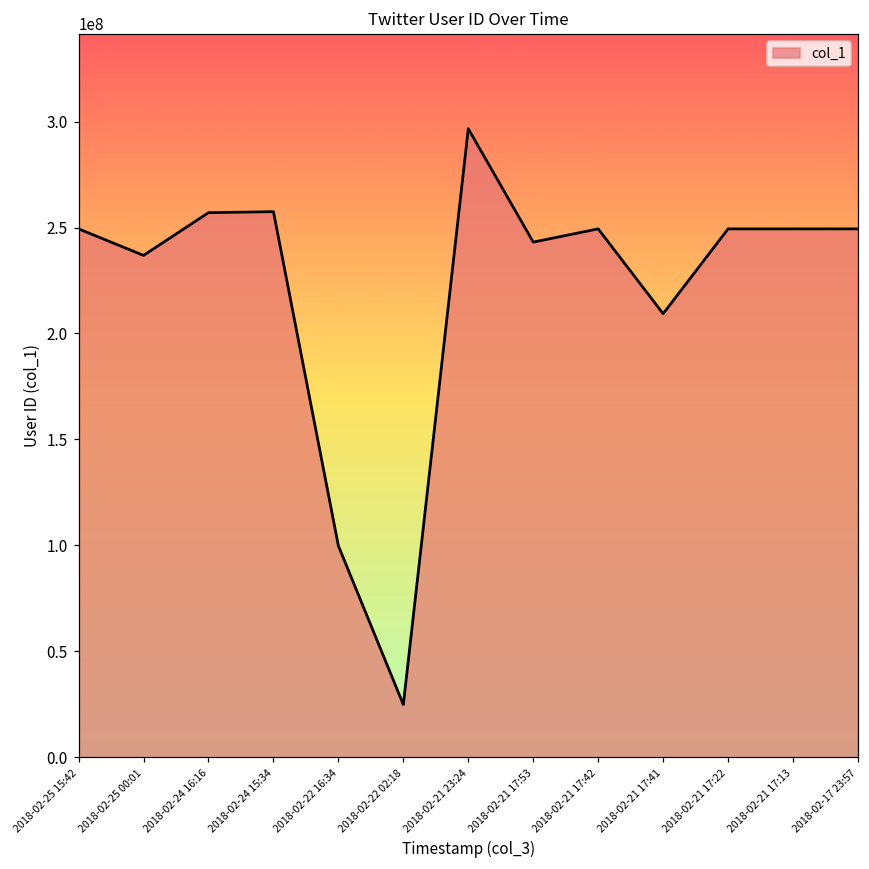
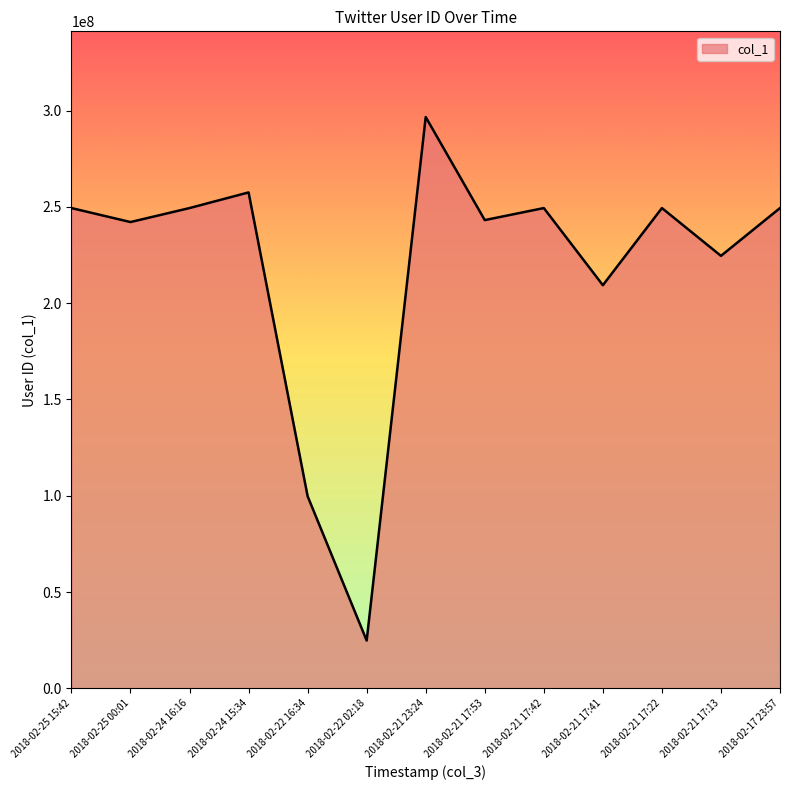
2018-02-25 00:01: 237000000 -> 242000000
2018-02-24 16:16: 257000000 -> 249000000
2018-02-21 17:13: 249000000 -> 225000000
